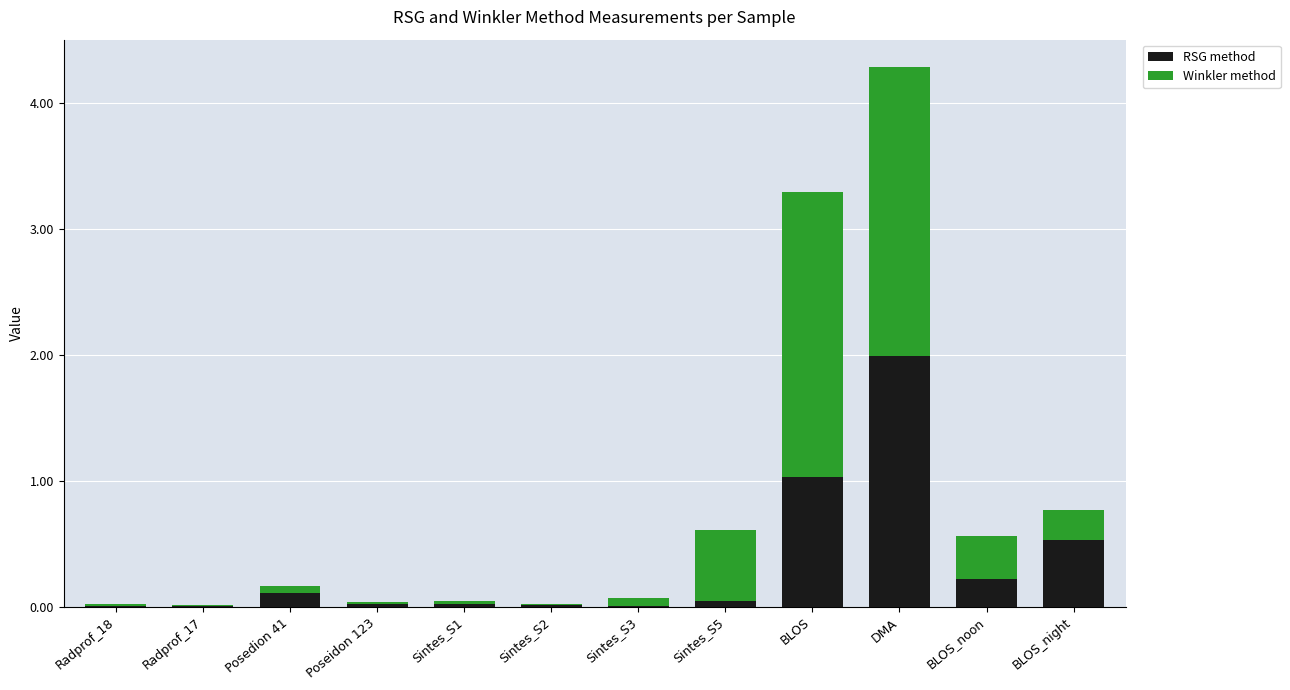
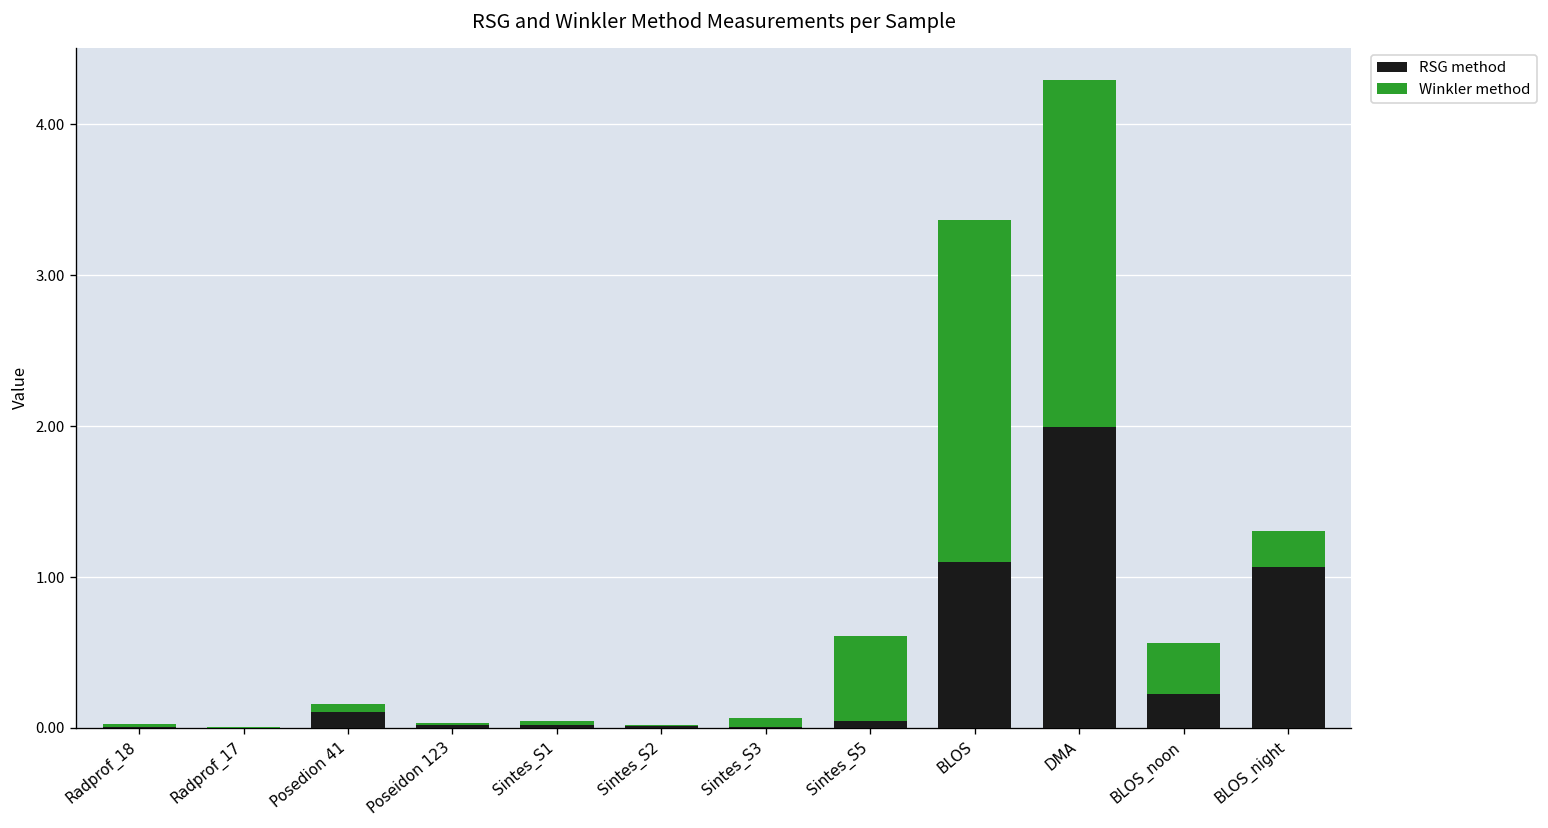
RSG method, BLOS: 1.03 -> 1.10
RSG method, BLOS_night: 0.53 -> 1.07
